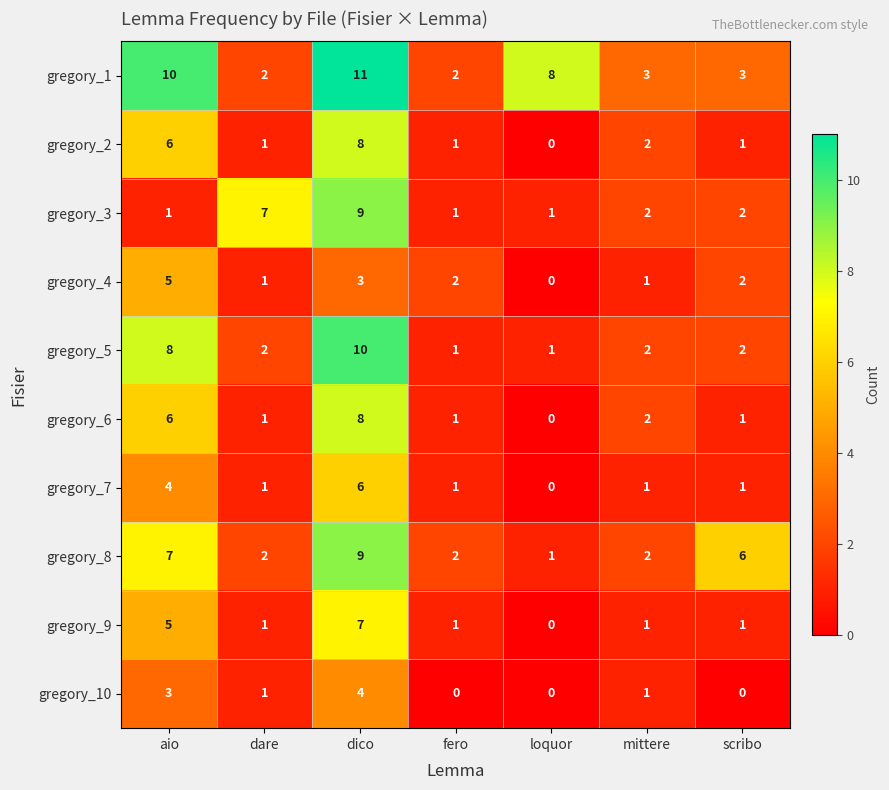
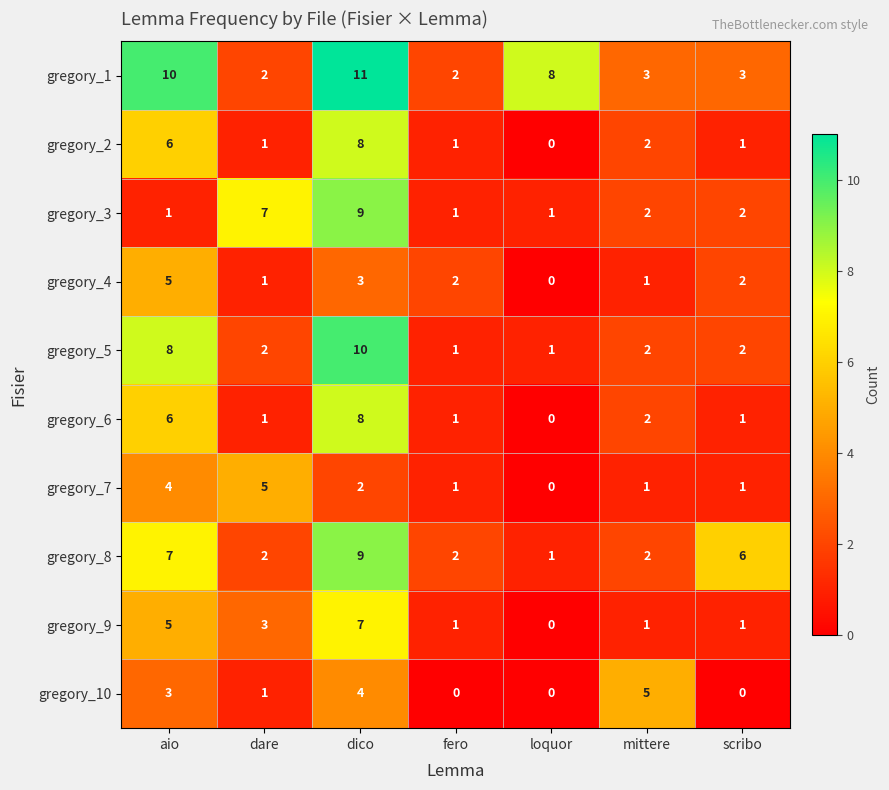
gregory_7, dare: 1 -> 5
gregory_7, dico: 6 -> 2
gregory_9, dare: 1 -> 3
gregory_10, mittere: 1 -> 5
